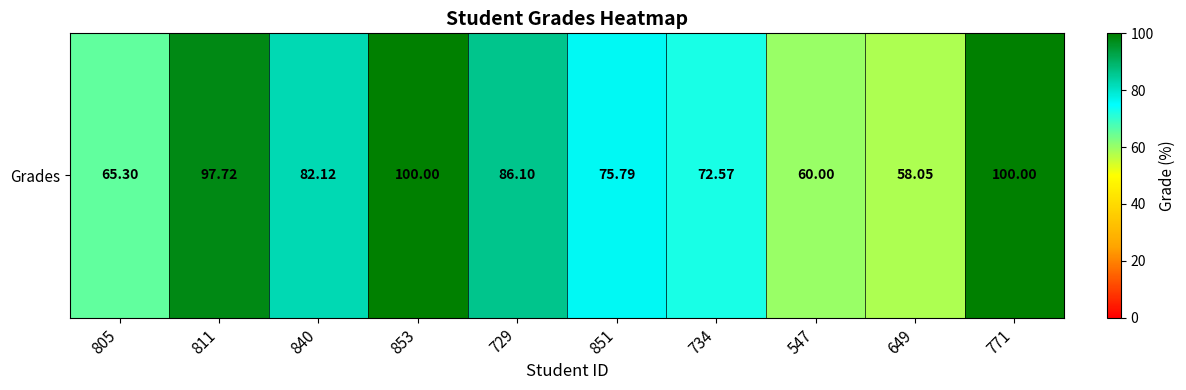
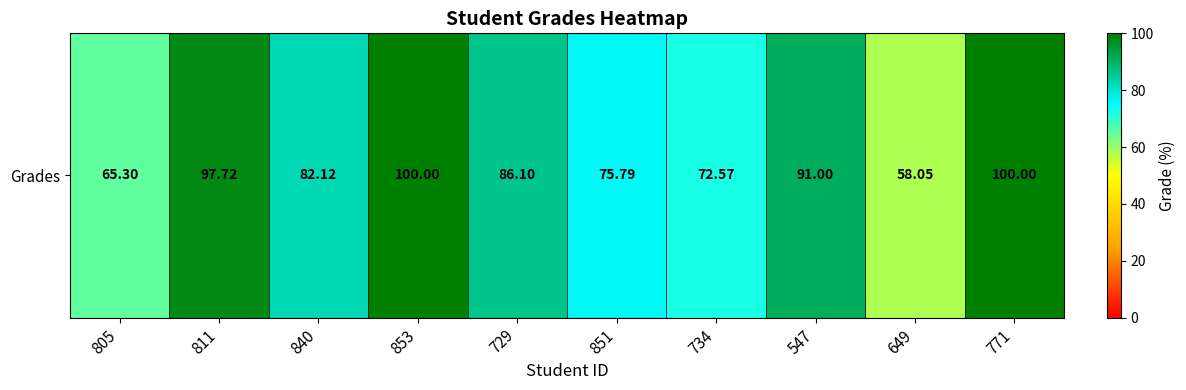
Grades, 547: 60.00 -> 91.00
